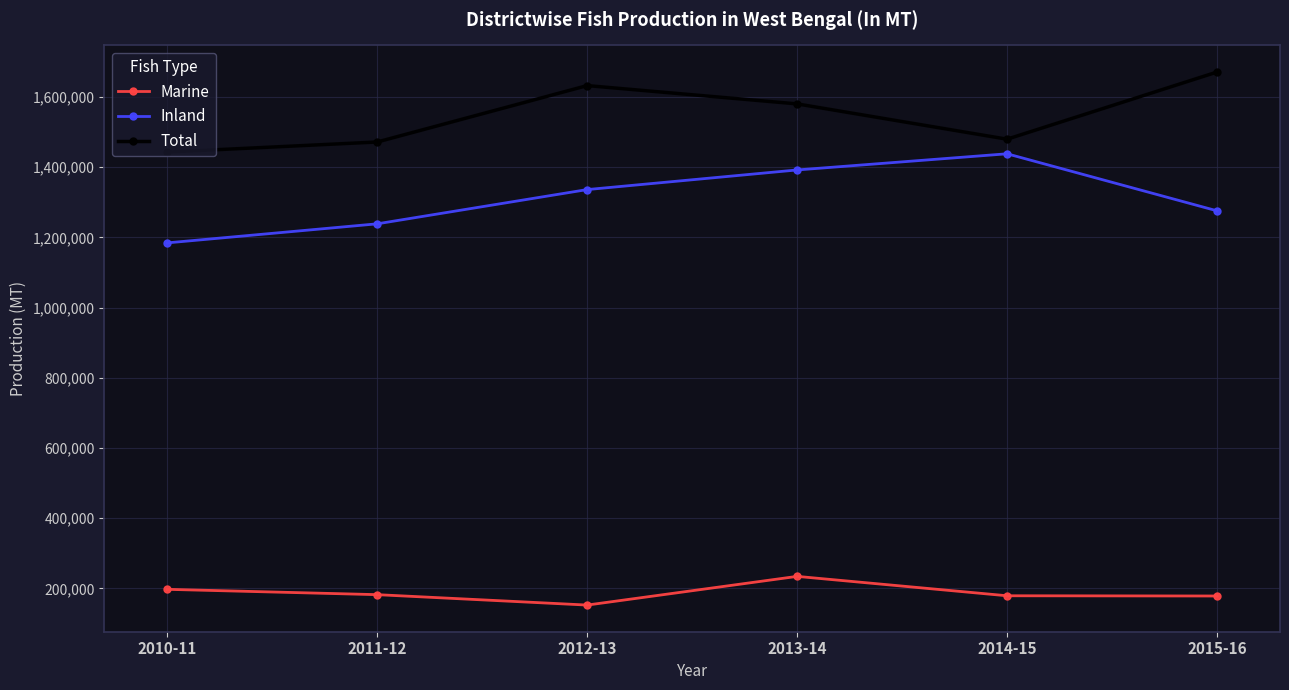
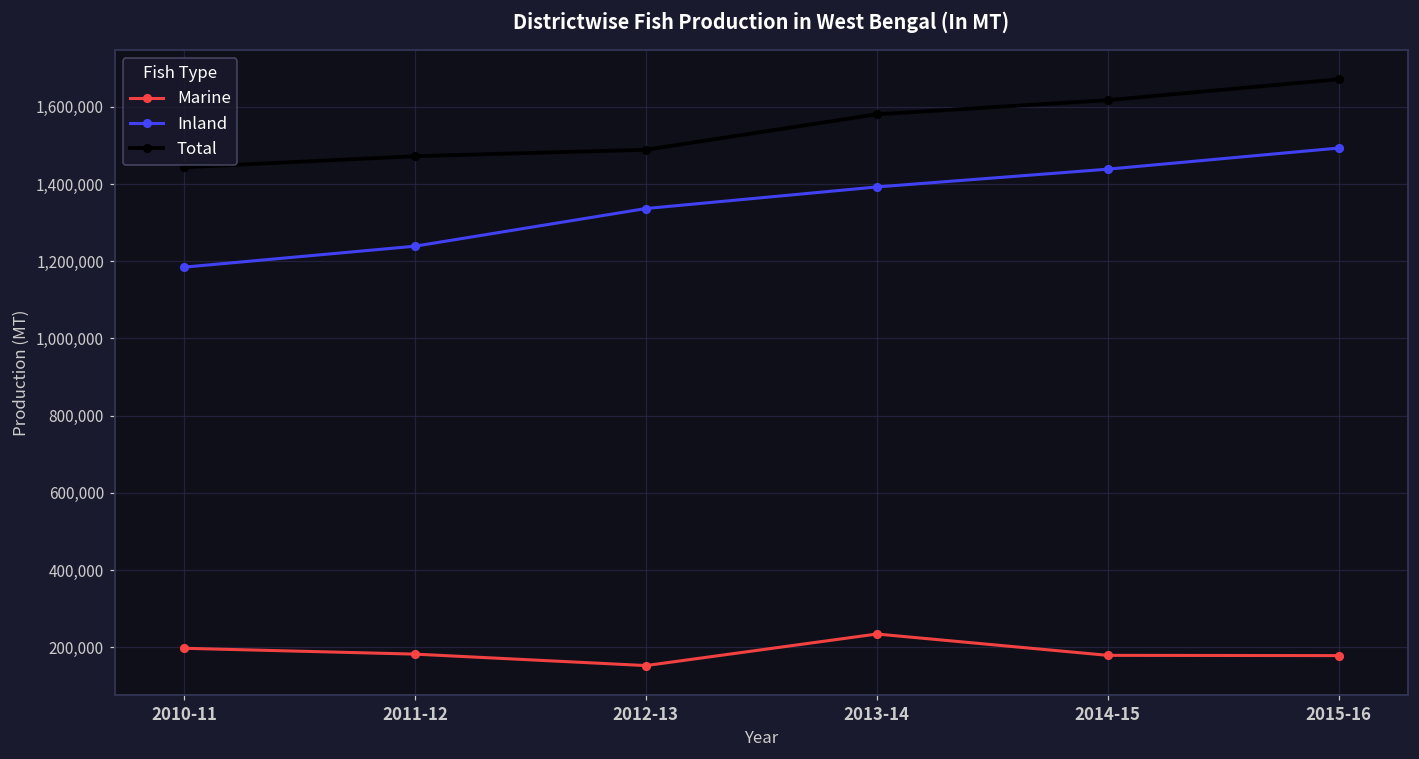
Total, 2012-13: 1,630,000 -> 1,490,000
Total, 2014-15: 1,480,000 -> 1,620,000
Inland, 2015-16: 1,280,000 -> 1,490,000
